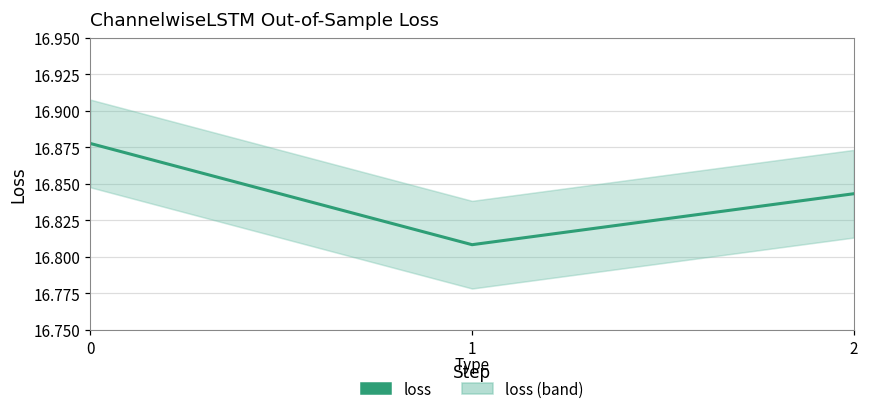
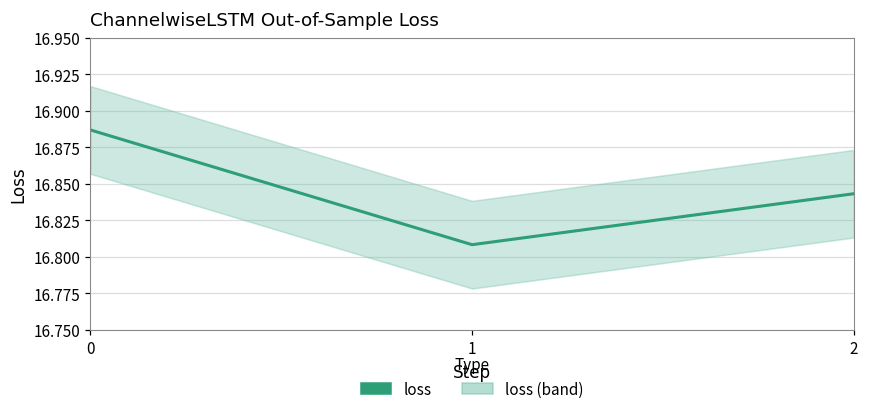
loss, 0: 16.878 -> 16.887
